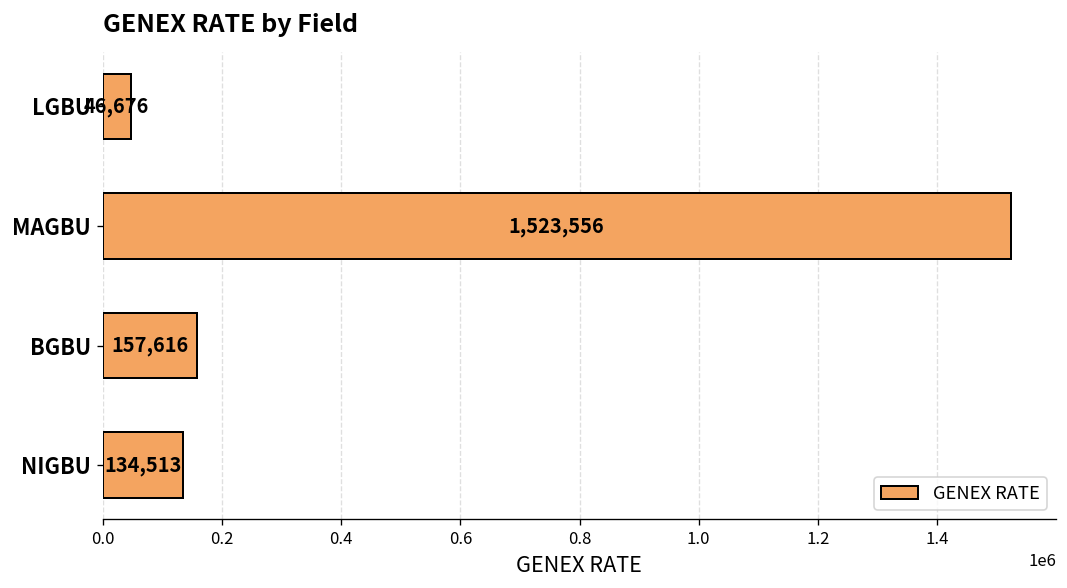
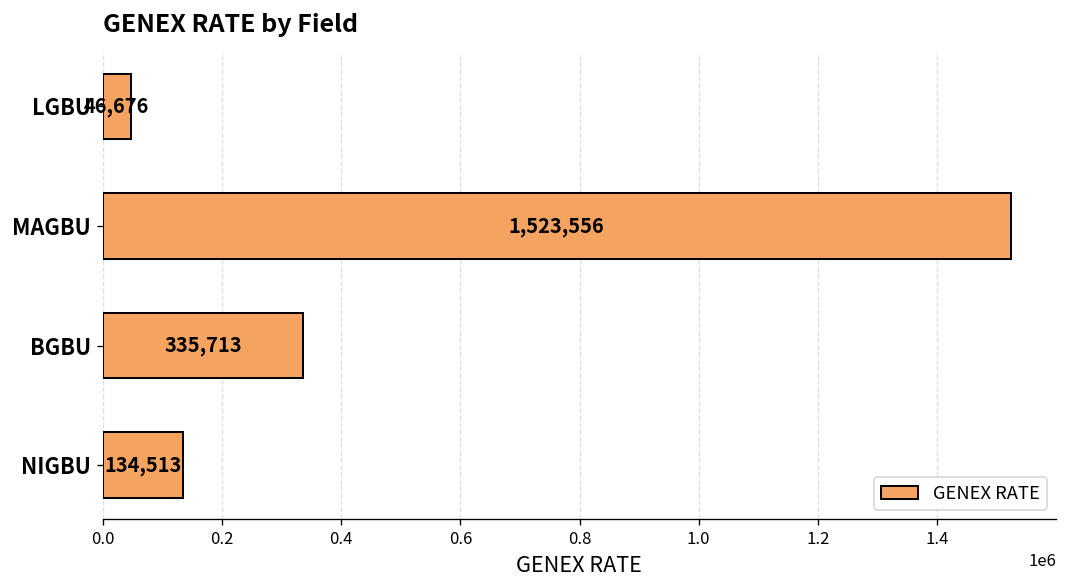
BGBU: 157,616 -> 335,713
